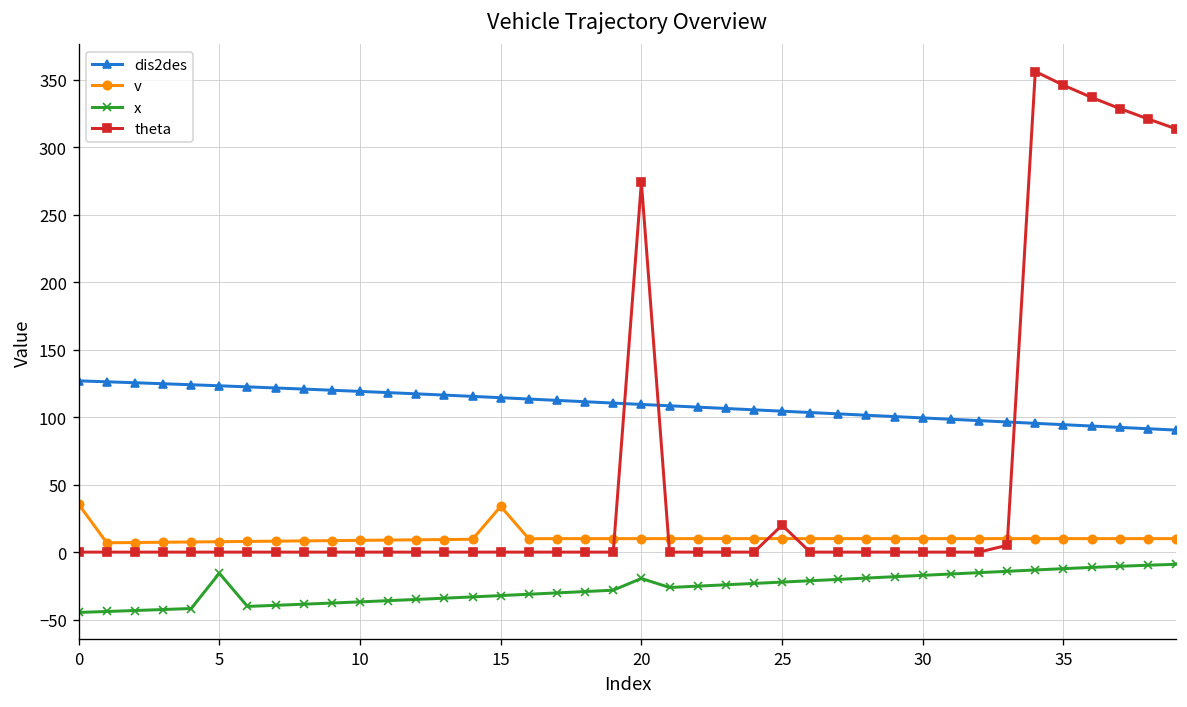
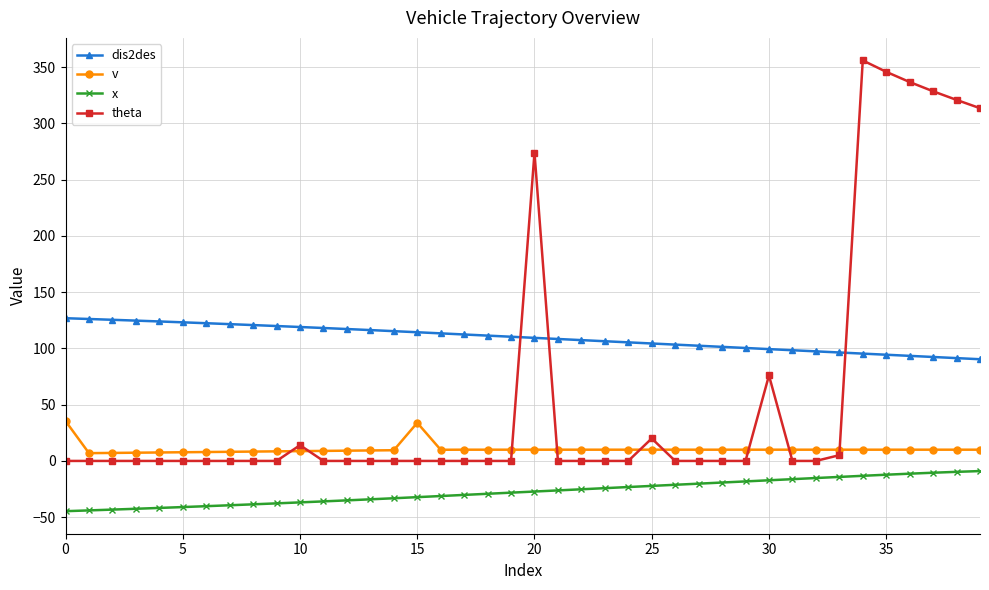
x, 5: -16 -> -41
theta, 10: 0 -> 14
x, 20: -20 -> -27
theta, 30: 0 -> 76
